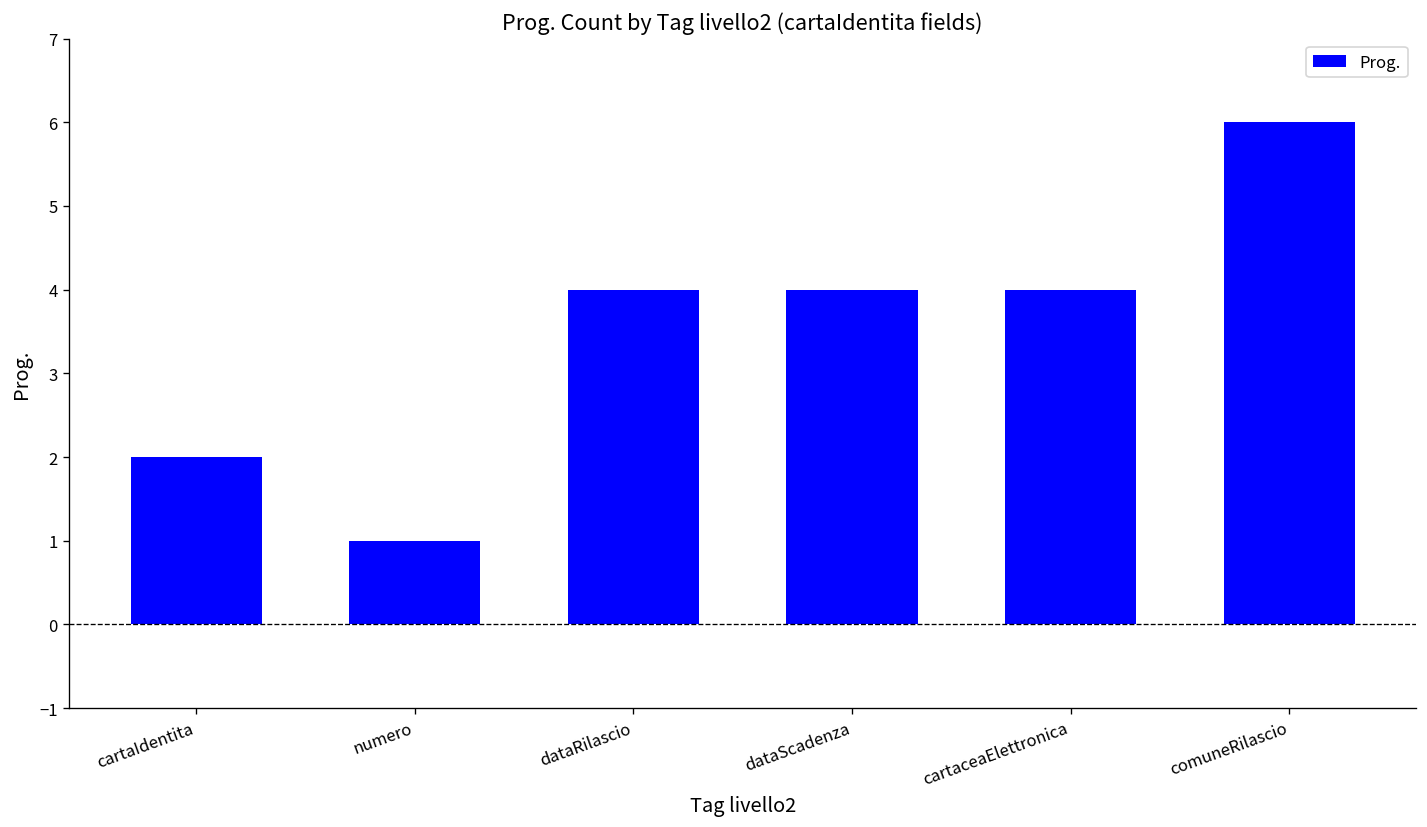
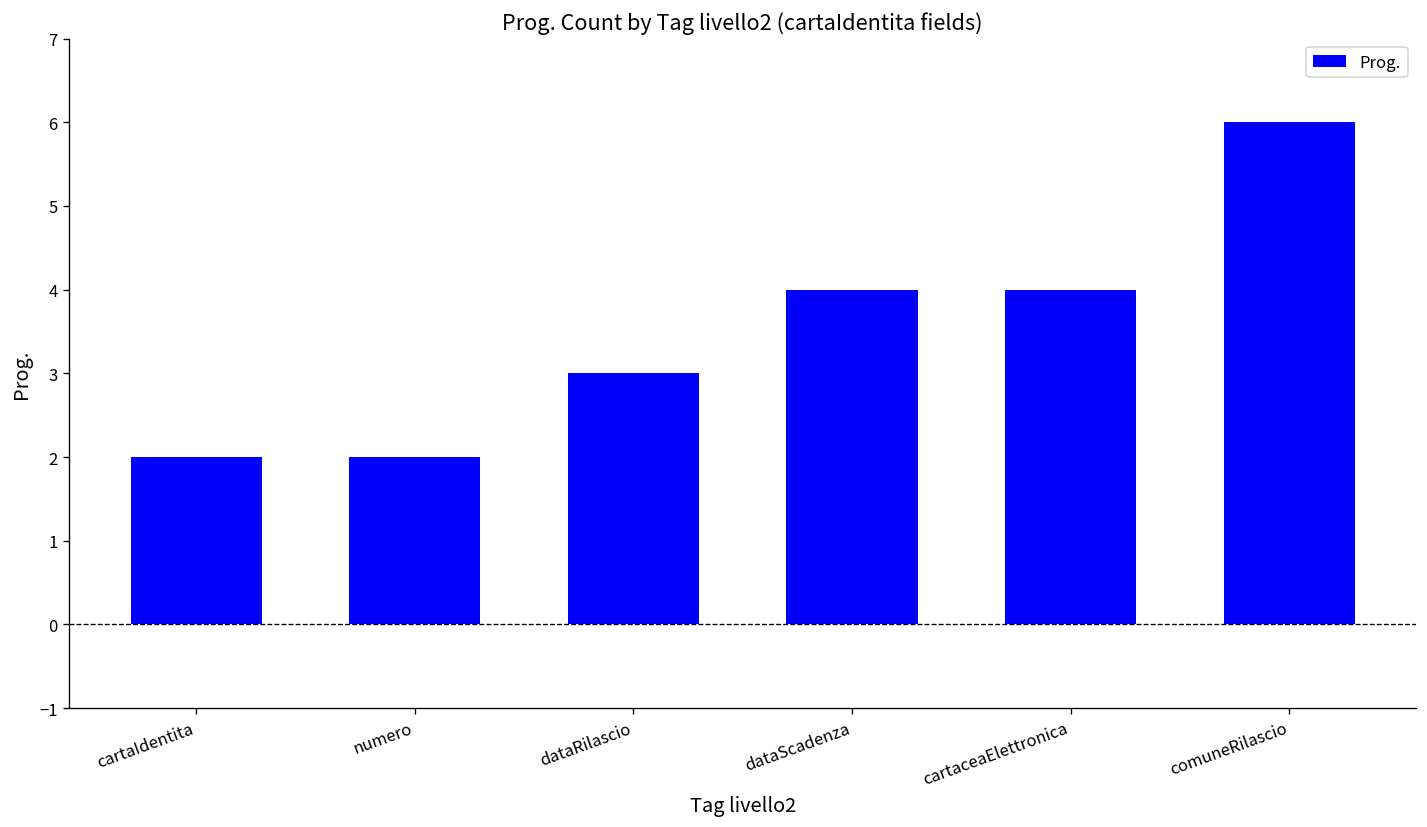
numero: 1 -> 2
dataRilascio: 4 -> 3
